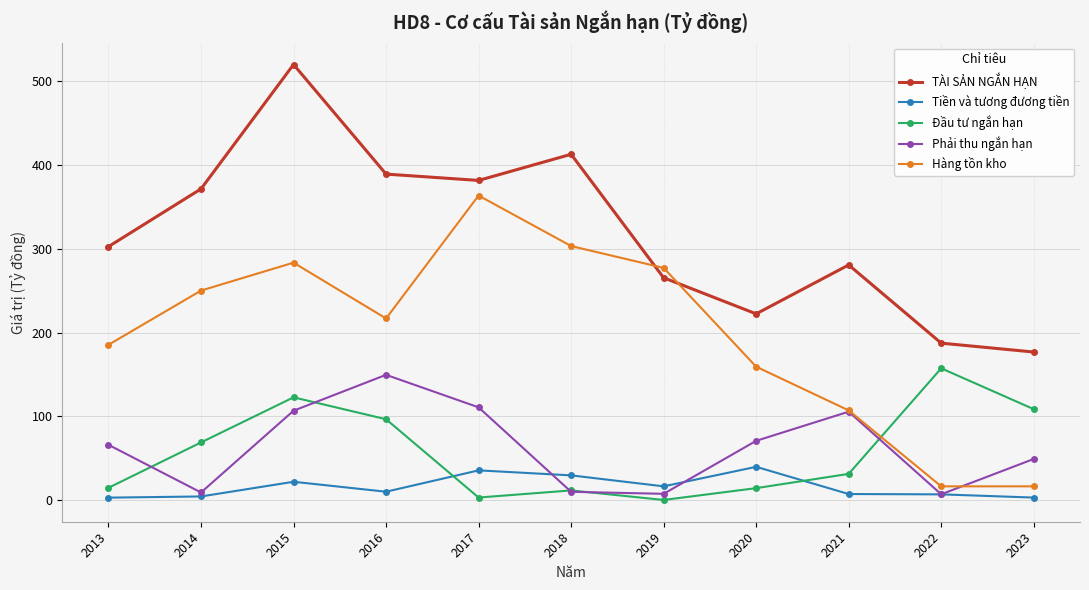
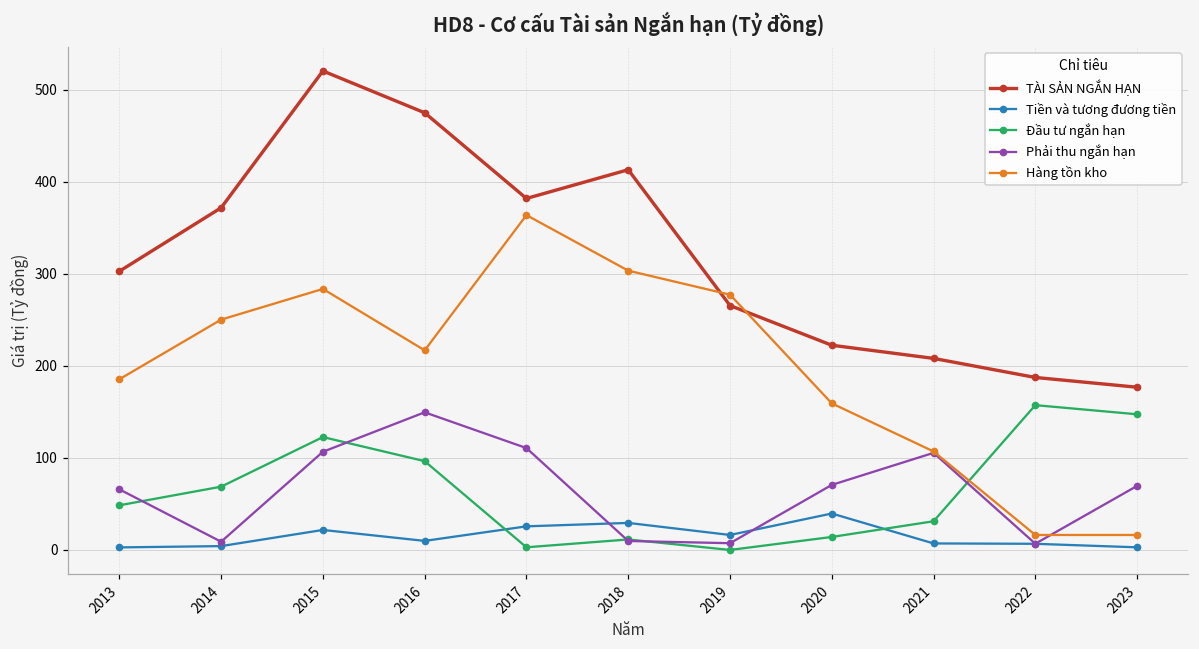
Đầu tư ngắn hạn, 2013: 10 -> 50
TÀI SẢN NGẮN HẠN, 2016: 390 -> 470
Tiền và tương đương tiền, 2017: 40 -> 30
TÀI SẢN NGẮN HẠN, 2021: 280 -> 210
Đầu tư ngắn hạn, 2023: 110 -> 150
Phải thu ngắn hạn, 2023: 50 -> 70
